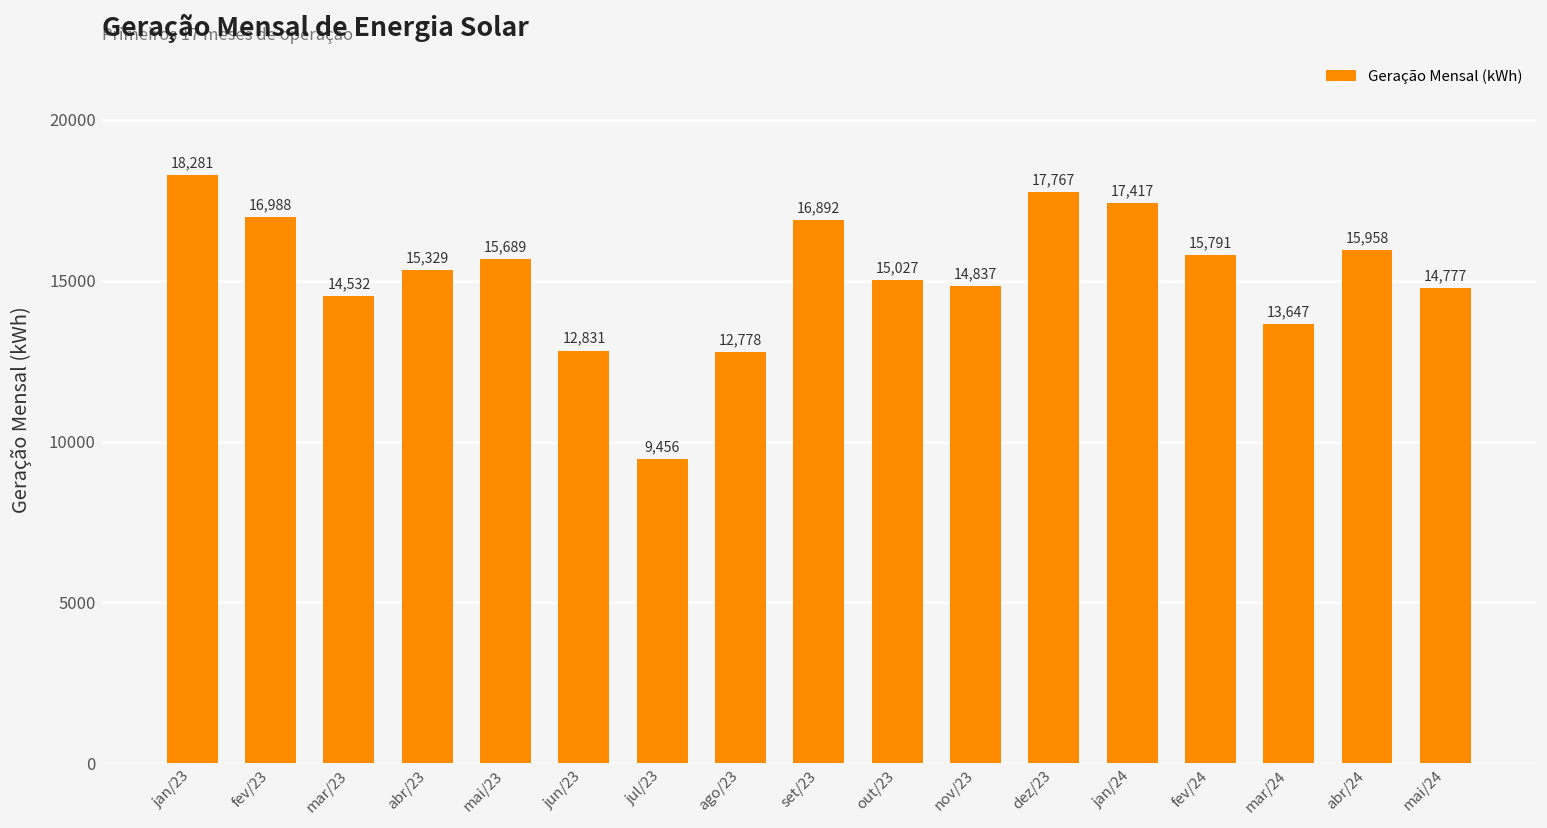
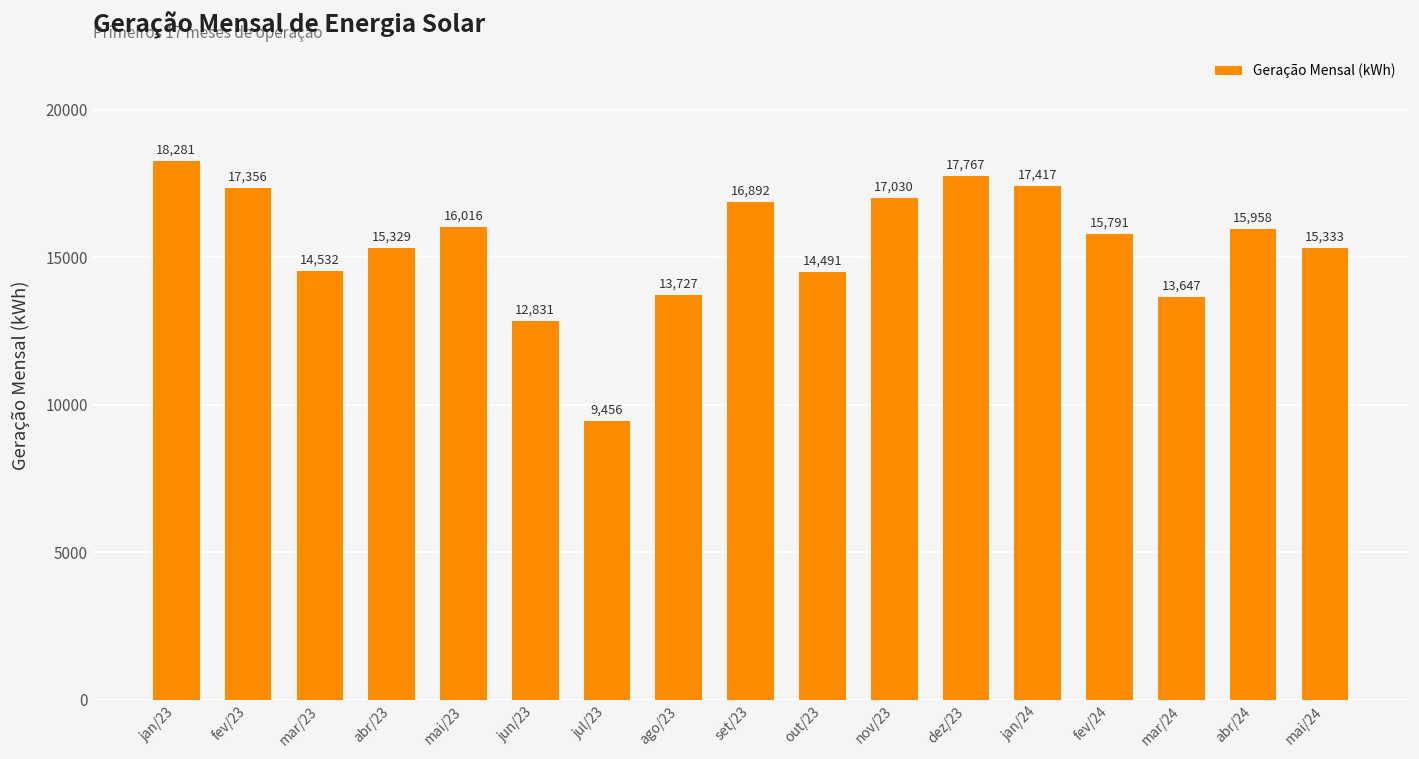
fev/23: 16,988 -> 17,356
mai/23: 15,689 -> 16,016
ago/23: 12,778 -> 13,727
out/23: 15,027 -> 14,491
nov/23: 14,837 -> 17,030
mai/24: 14,777 -> 15,333
